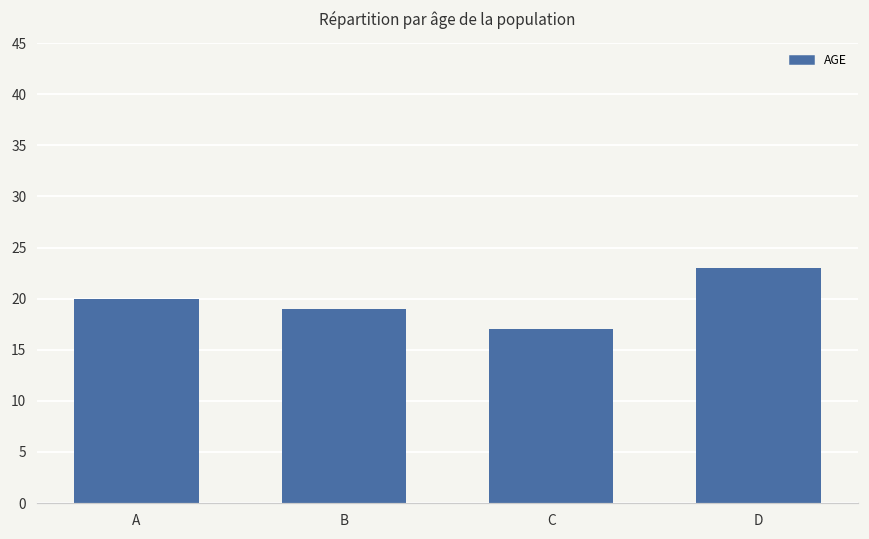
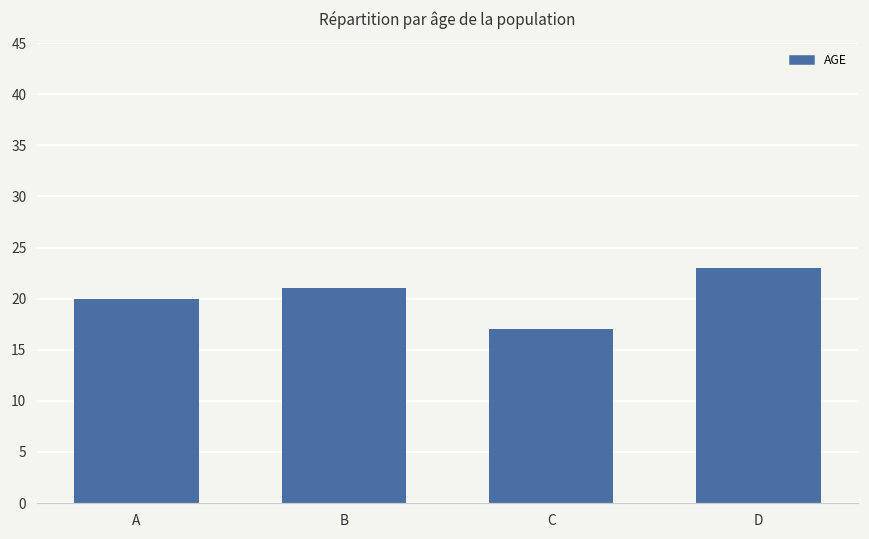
B: 19 -> 21
